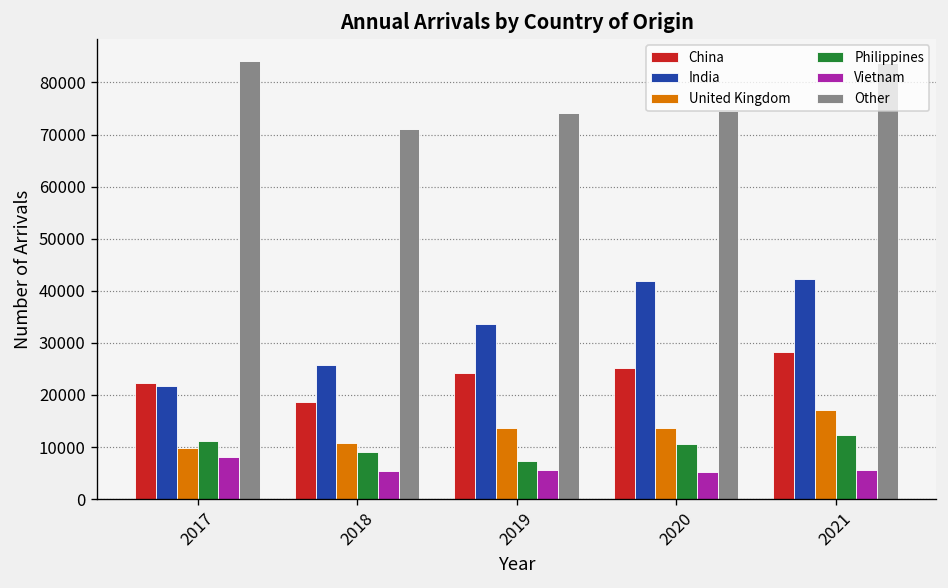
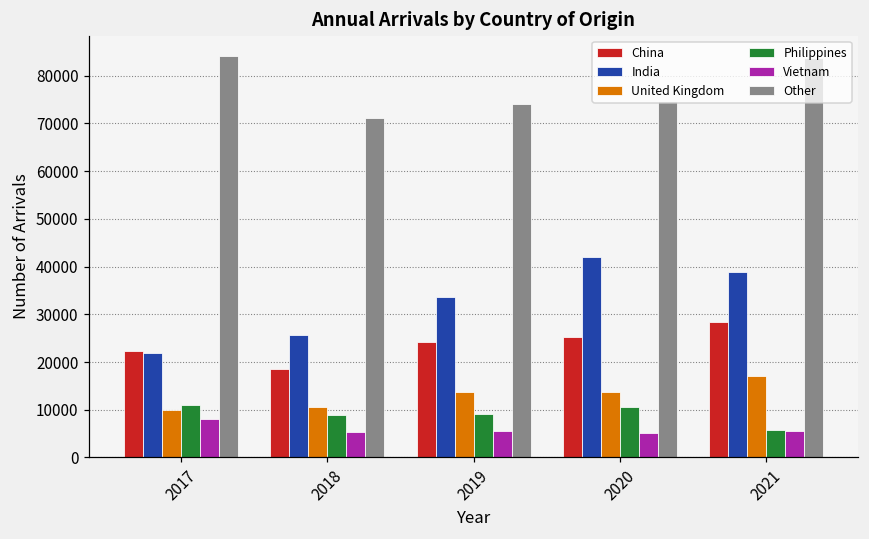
Philippines, 2019: 7000 -> 9000
India, 2021: 42000 -> 39000
Philippines, 2021: 12000 -> 6000
